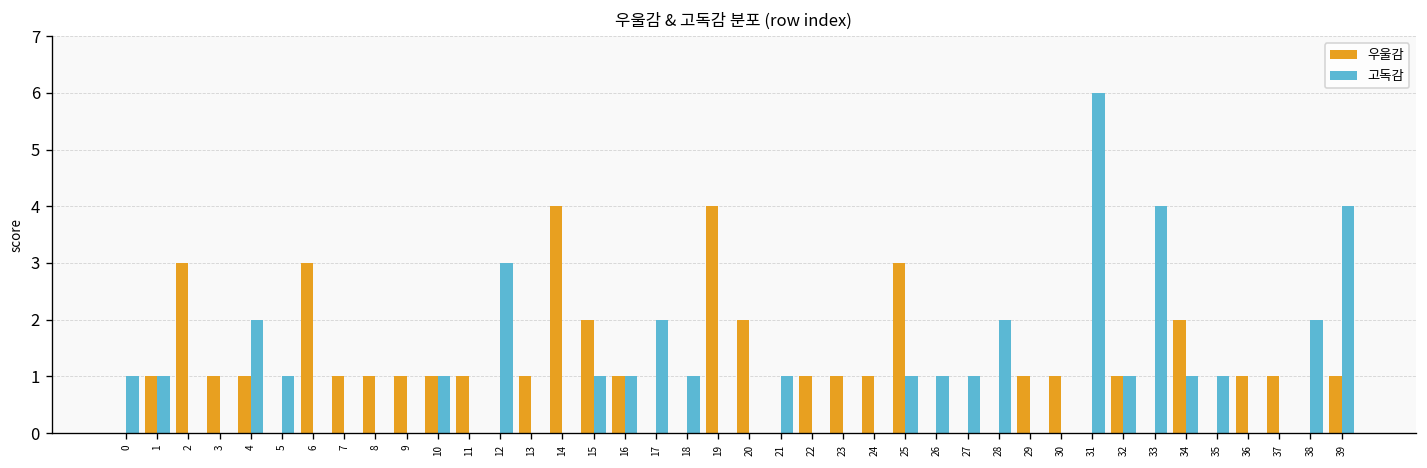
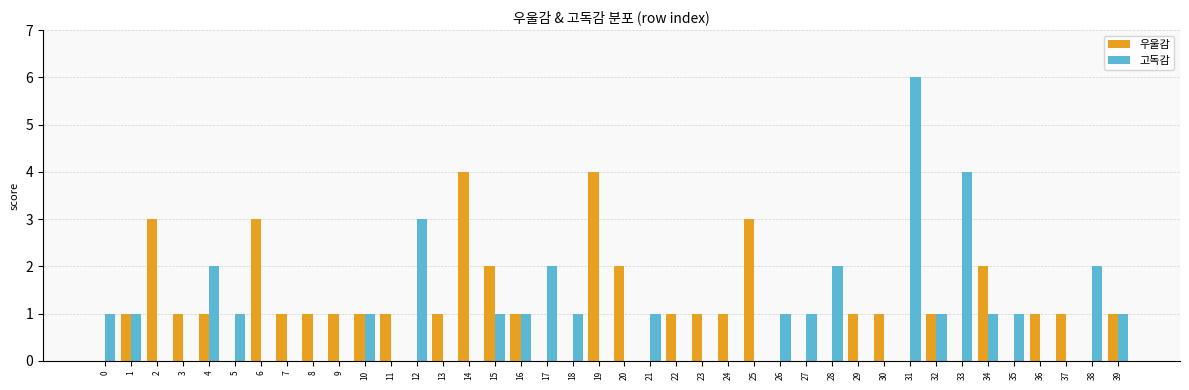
고독감, 25: 1 -> 0
고독감, 39: 4 -> 1
